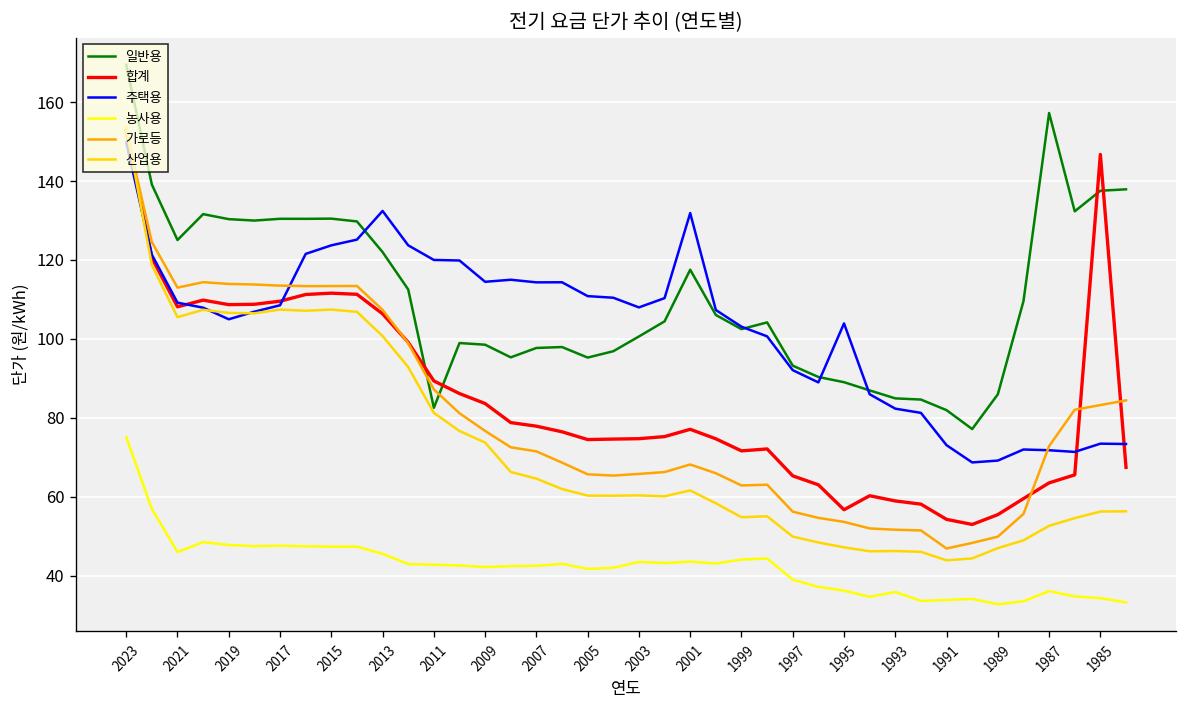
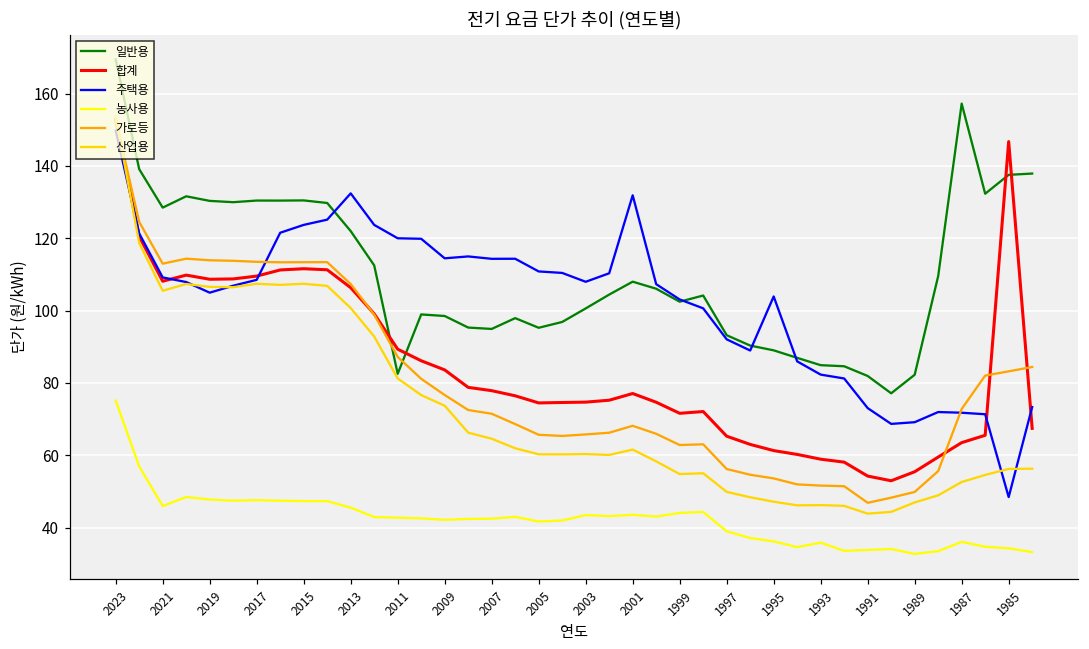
일반용, 2021: 125 -> 128
일반용, 2007: 98 -> 95
일반용, 2001: 118 -> 108
합계, 1995: 57 -> 61
일반용, 1989: 86 -> 82
주택용, 1985: 73 -> 48
